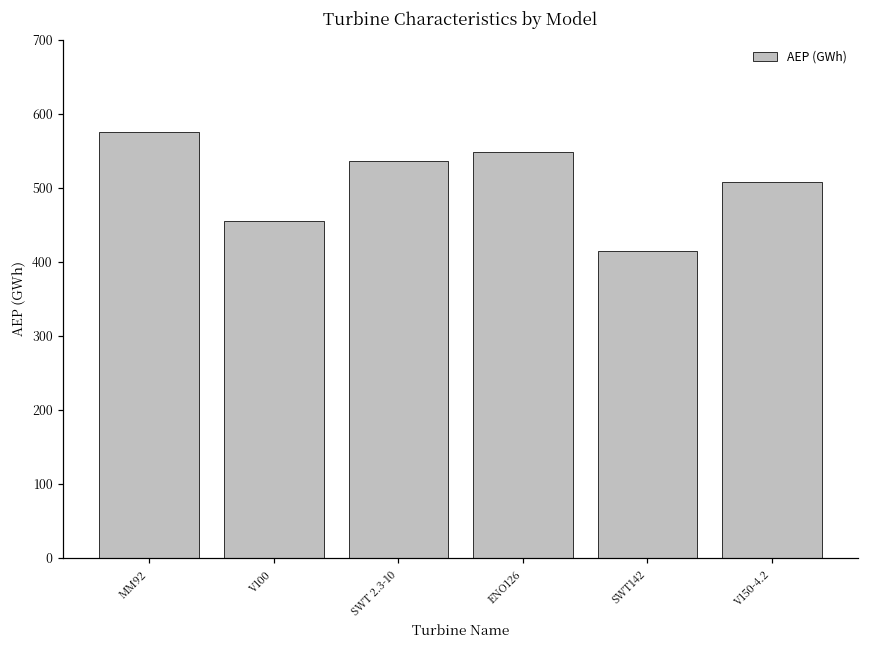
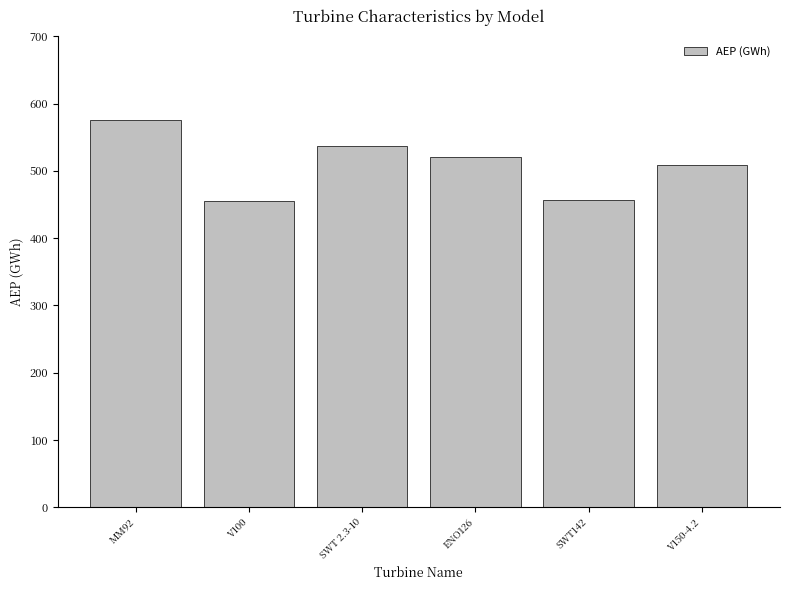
ENO126: 550 -> 520
SWT142: 410 -> 460
